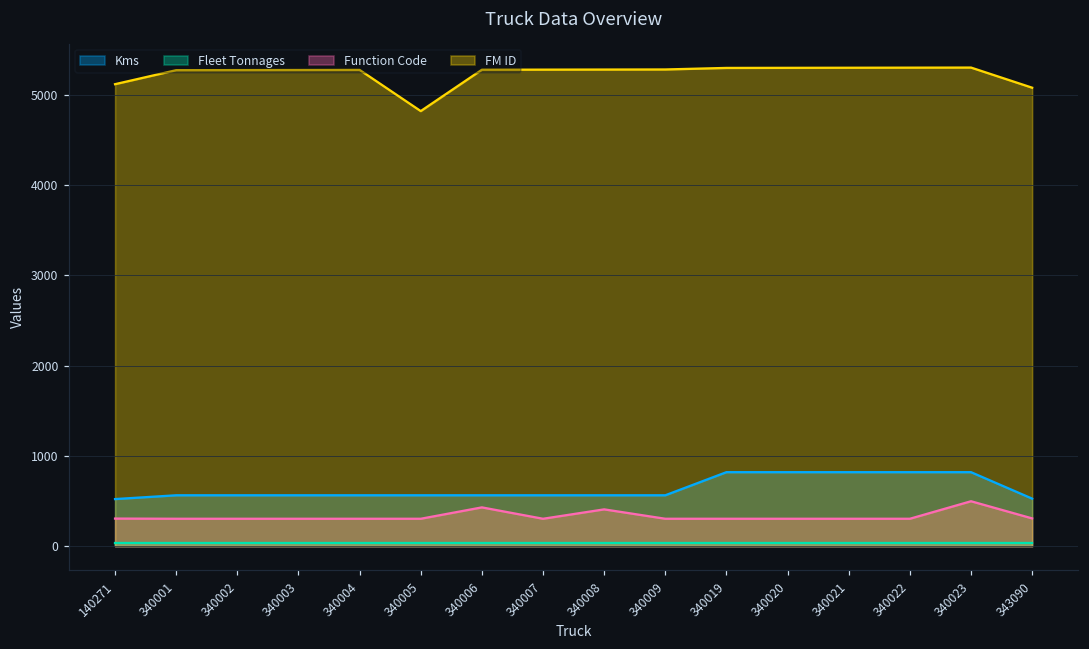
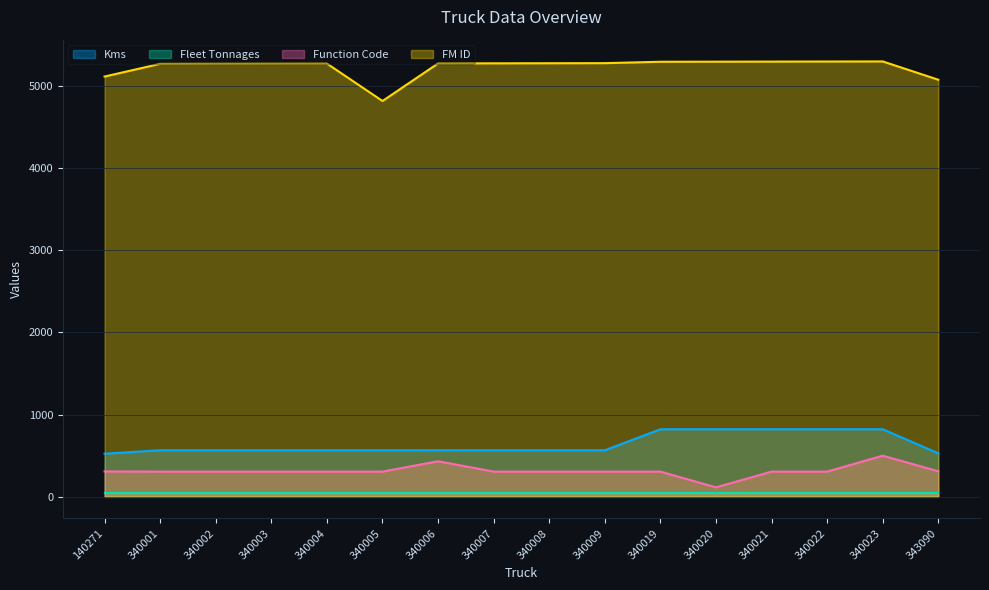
Function Code, 340008: 400 -> 300
Function Code, 340020: 300 -> 100
